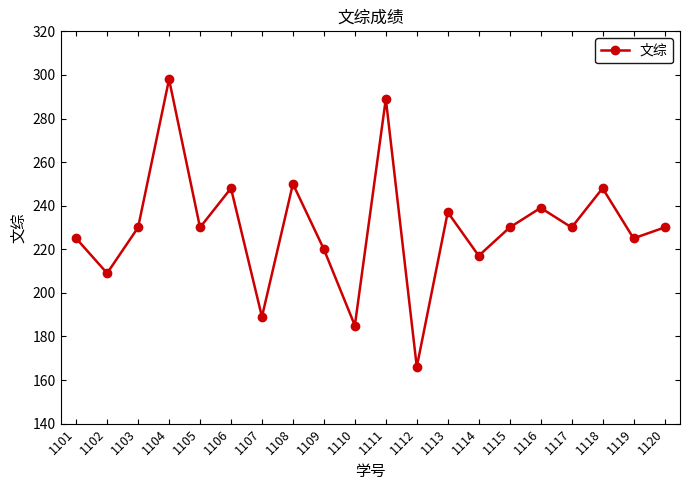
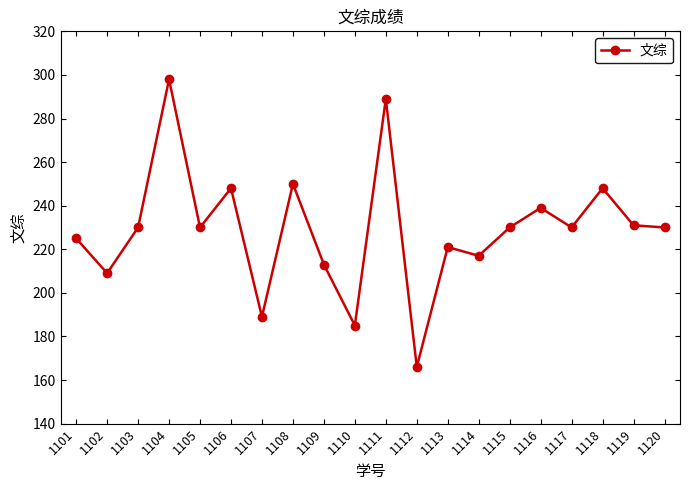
1109: 220 -> 213
1113: 237 -> 221
1119: 225 -> 231
